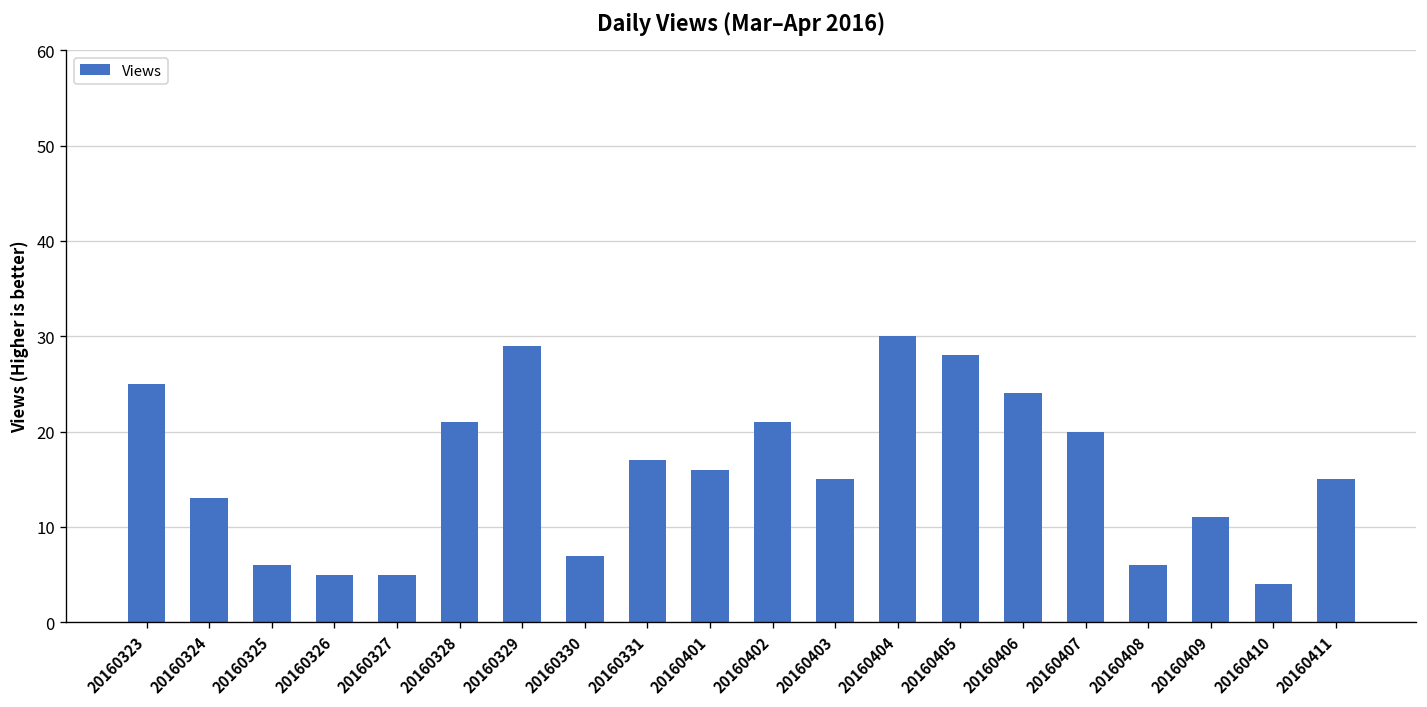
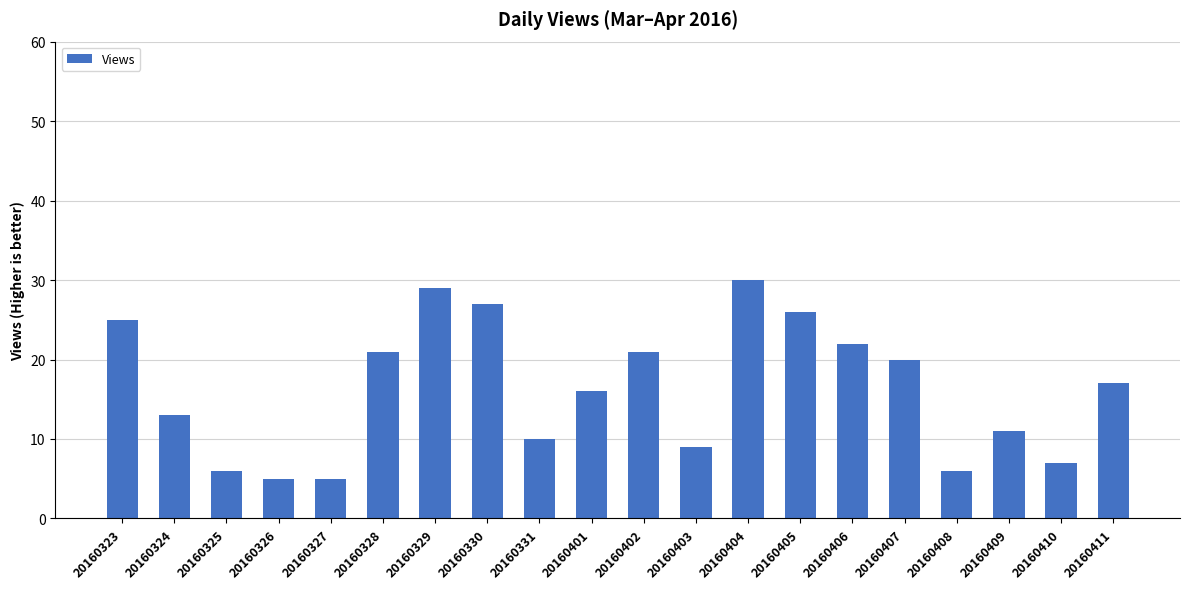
20160330: 7 -> 27
20160331: 17 -> 10
20160403: 15 -> 9
20160405: 28 -> 26
20160406: 24 -> 22
20160410: 4 -> 7
20160411: 15 -> 17
